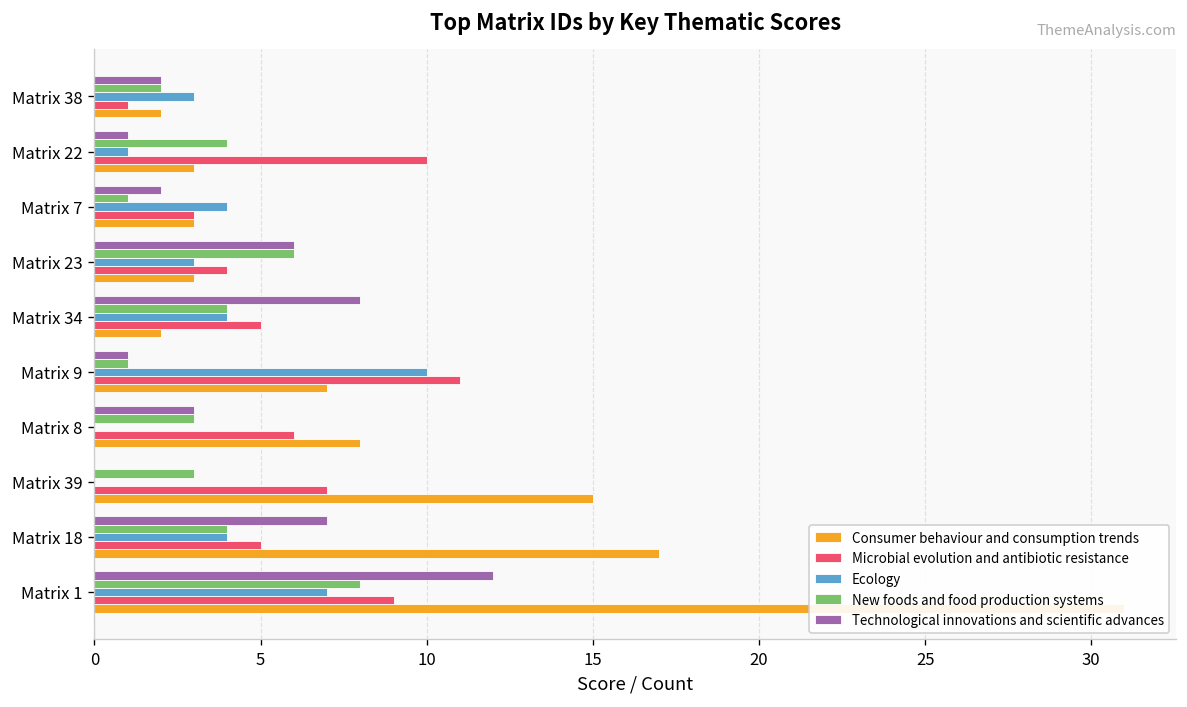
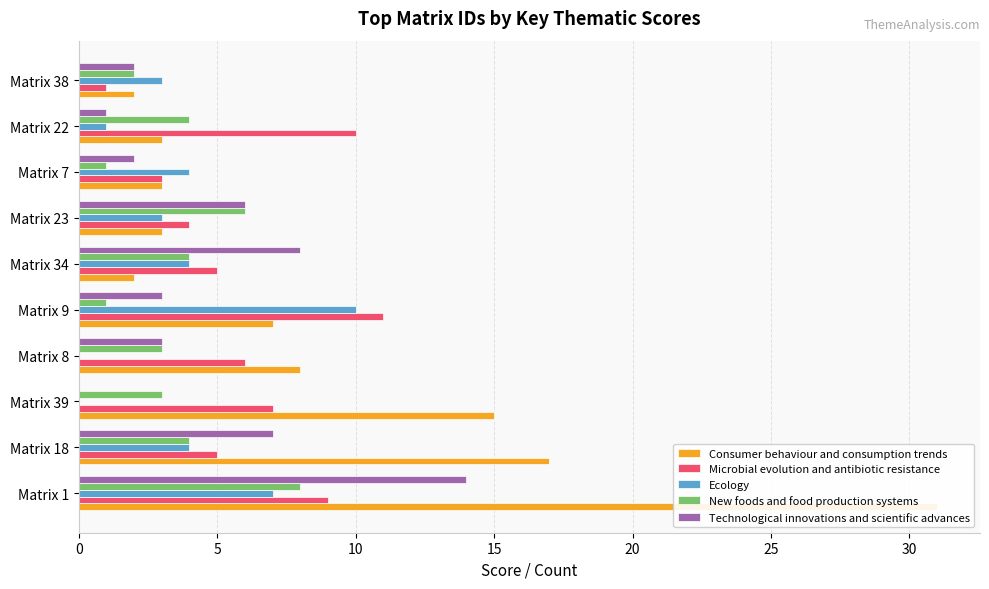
Technological innovations and scientific advances, Matrix 9: 1 -> 3
Technological innovations and scientific advances, Matrix 1: 12 -> 14
